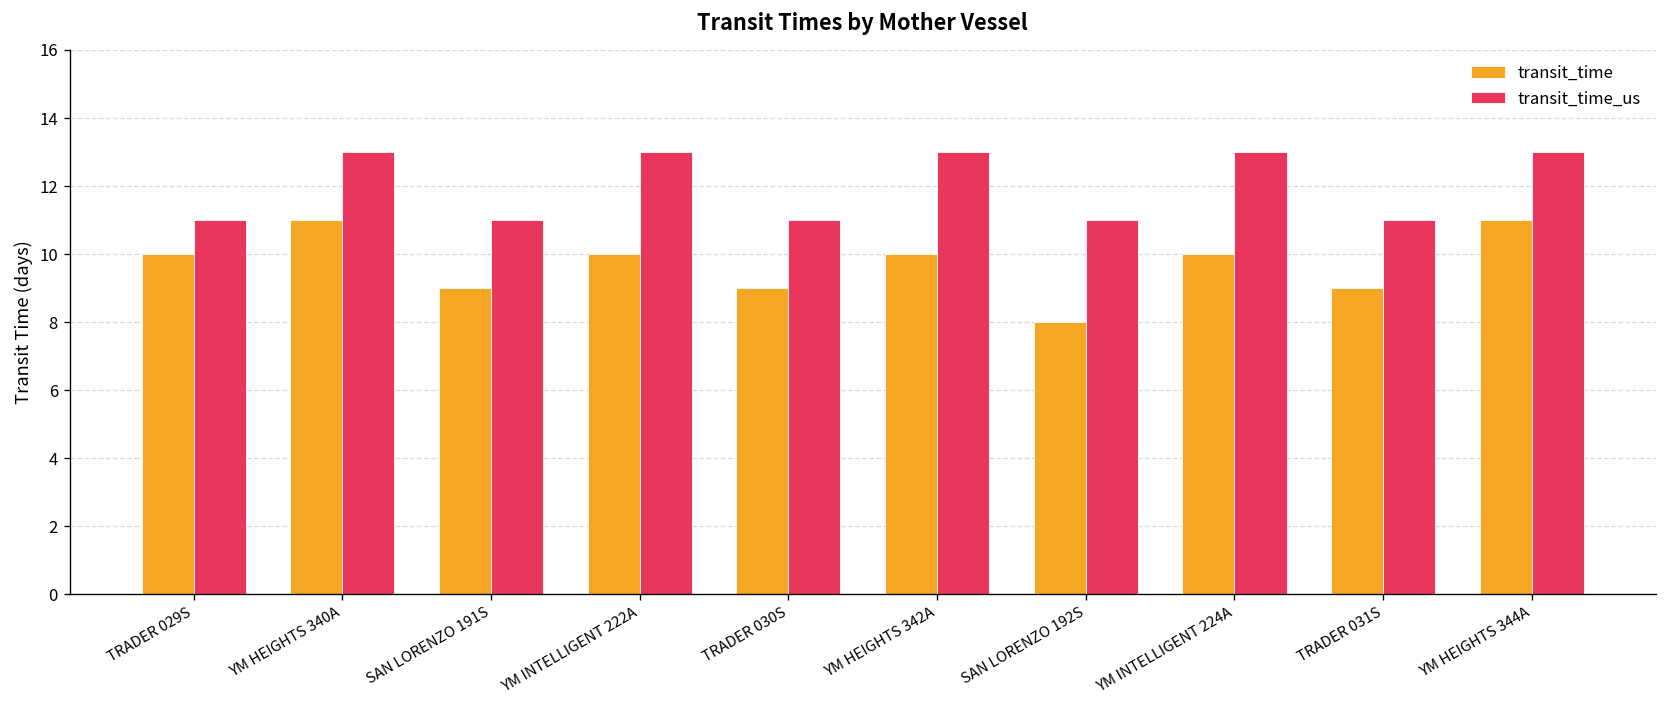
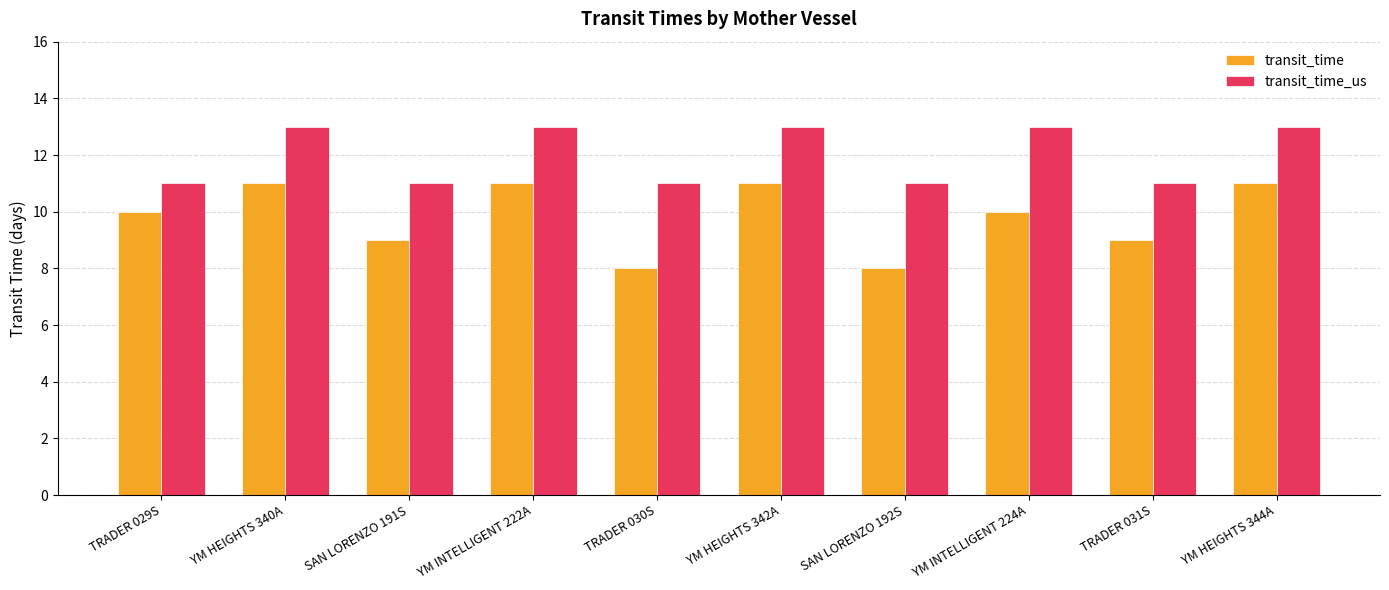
transit_time, YM INTELLIGENT 222A: 10 -> 11
transit_time, TRADER 030S: 9 -> 8
transit_time, YM HEIGHTS 342A: 10 -> 11
